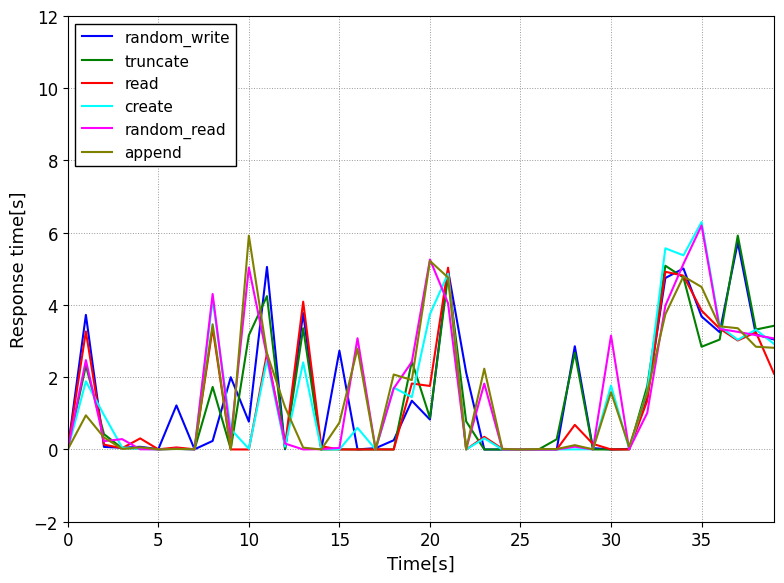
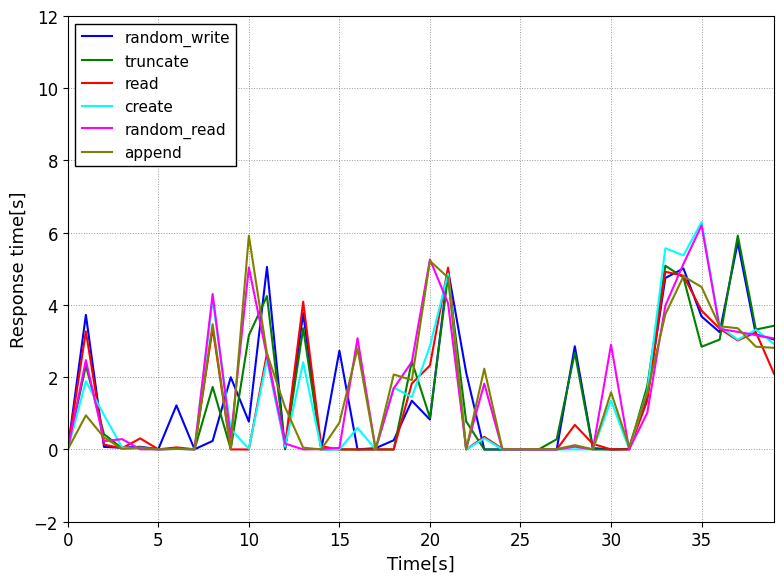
read, 20: 1.8 -> 2.3
create, 20: 3.7 -> 2.9
create, 30: 1.8 -> 1.4
random_read, 30: 3.2 -> 2.9
